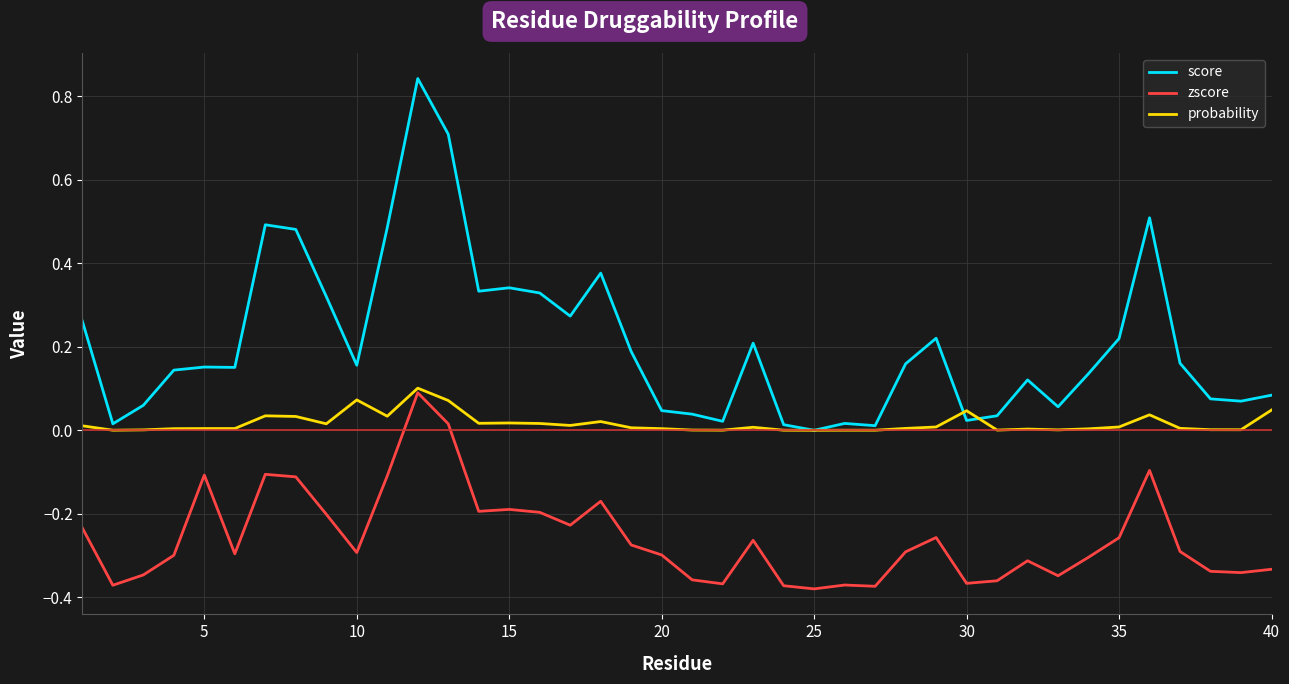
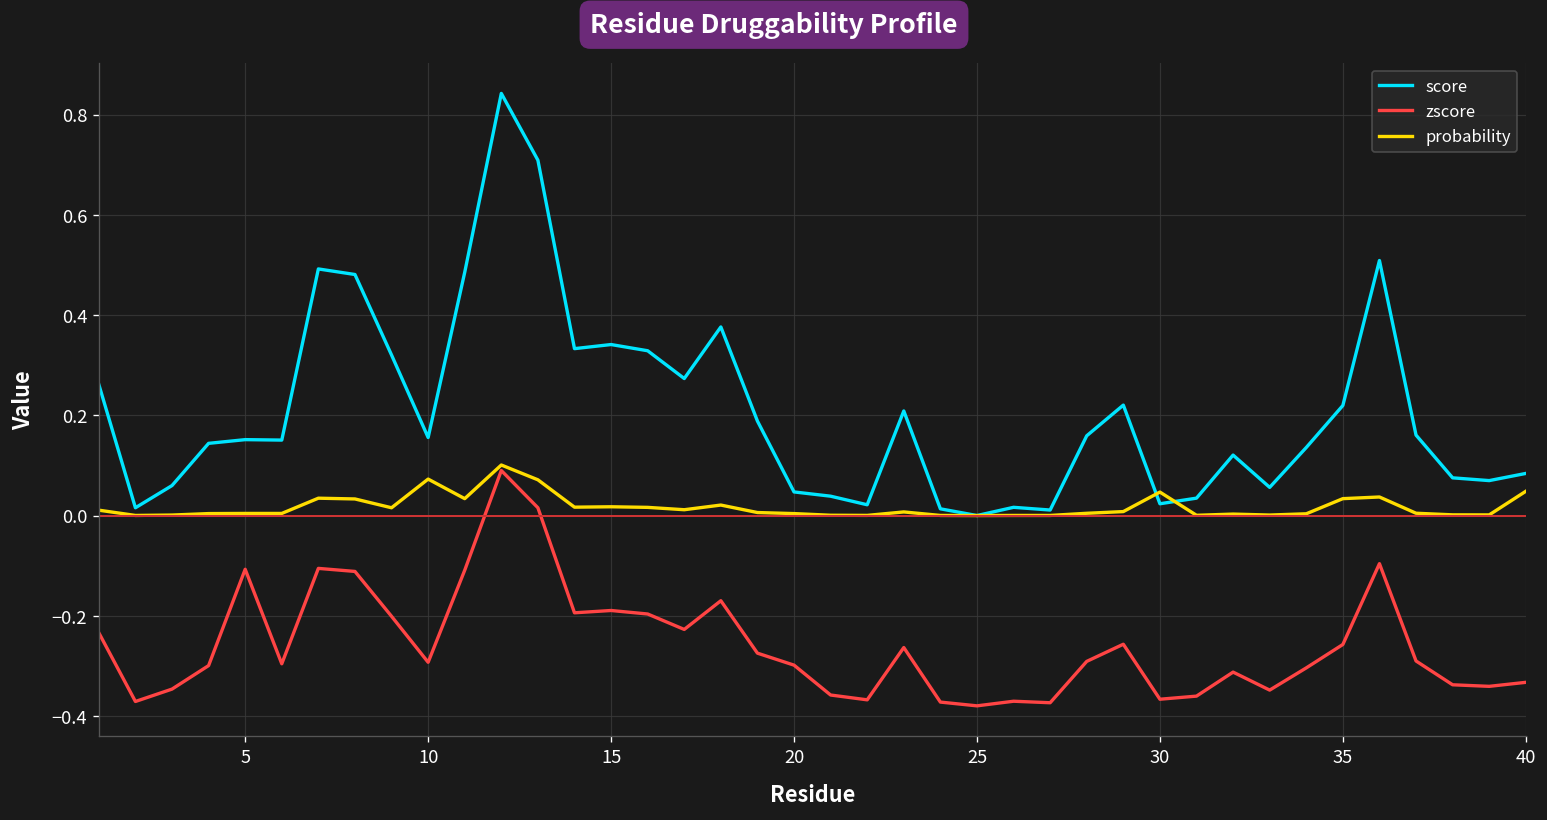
probability, 35: 0.01 -> 0.03
